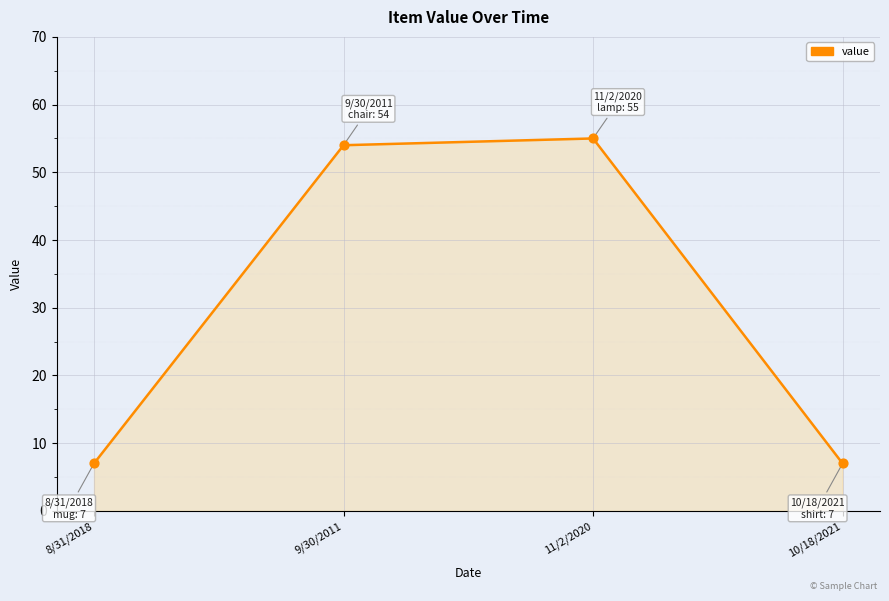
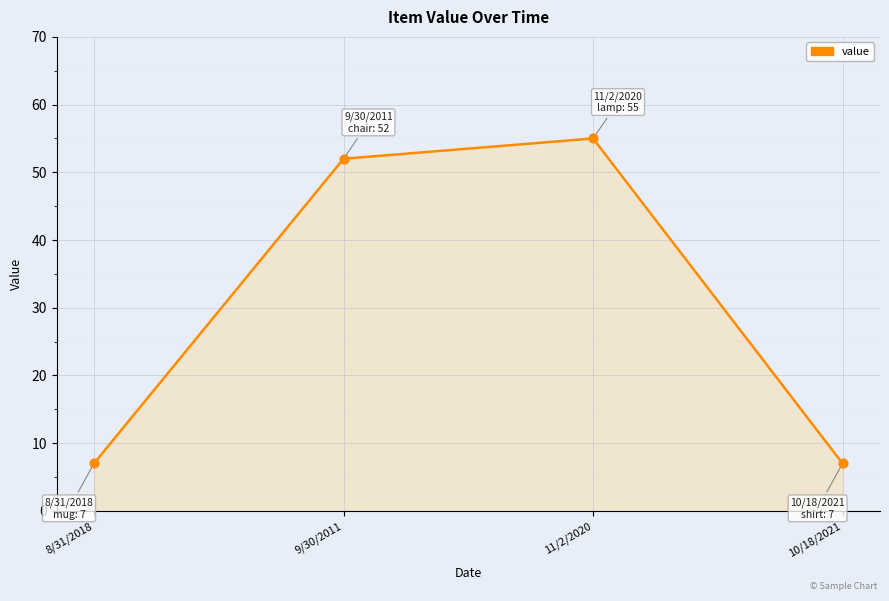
9/30/2011: 54 -> 52
